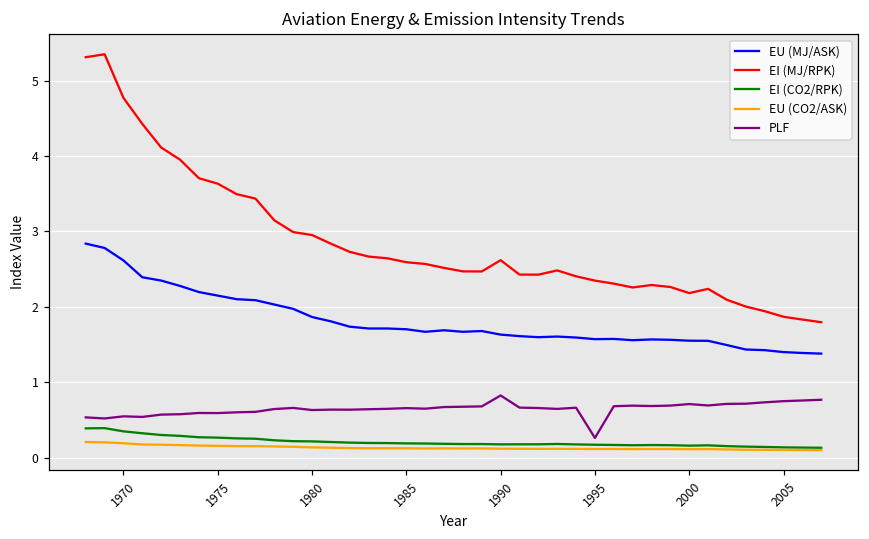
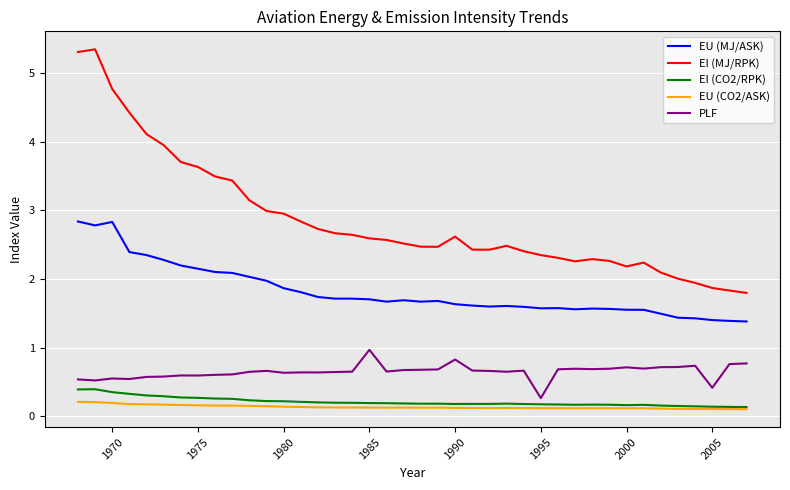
EU (MJ/ASK), 1970: 2.6 -> 2.8
PLF, 1985: 0.7 -> 1.0
PLF, 2005: 0.7 -> 0.4
